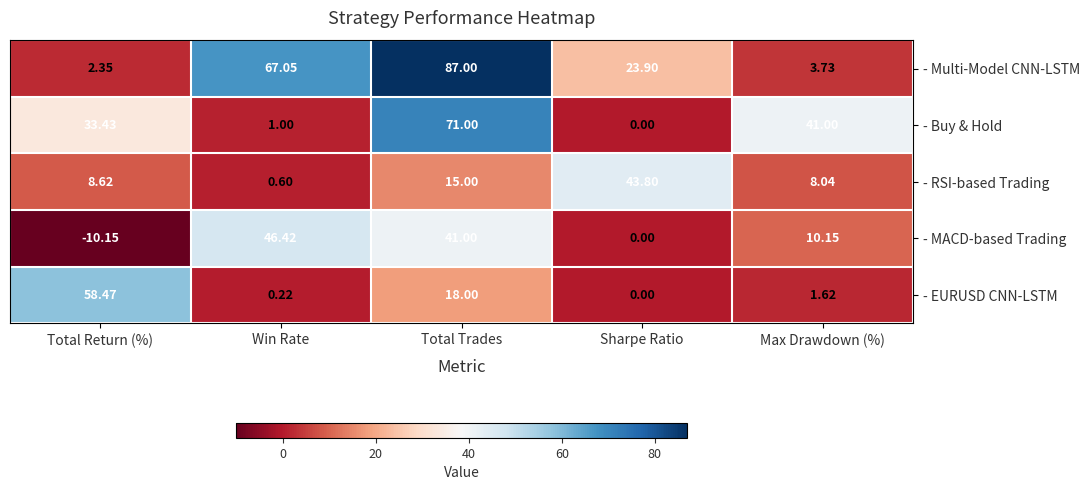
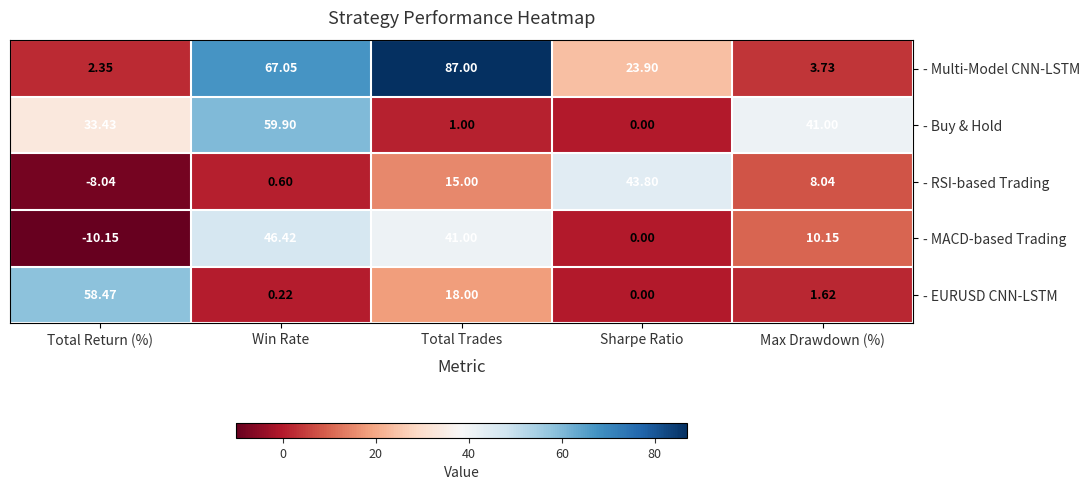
- Buy & Hold, Win Rate: 1.00 -> 59.90
- Buy & Hold, Total Trades: 71.00 -> 1.00
- RSI-based Trading, Total Return (%): 8.62 -> -8.04
